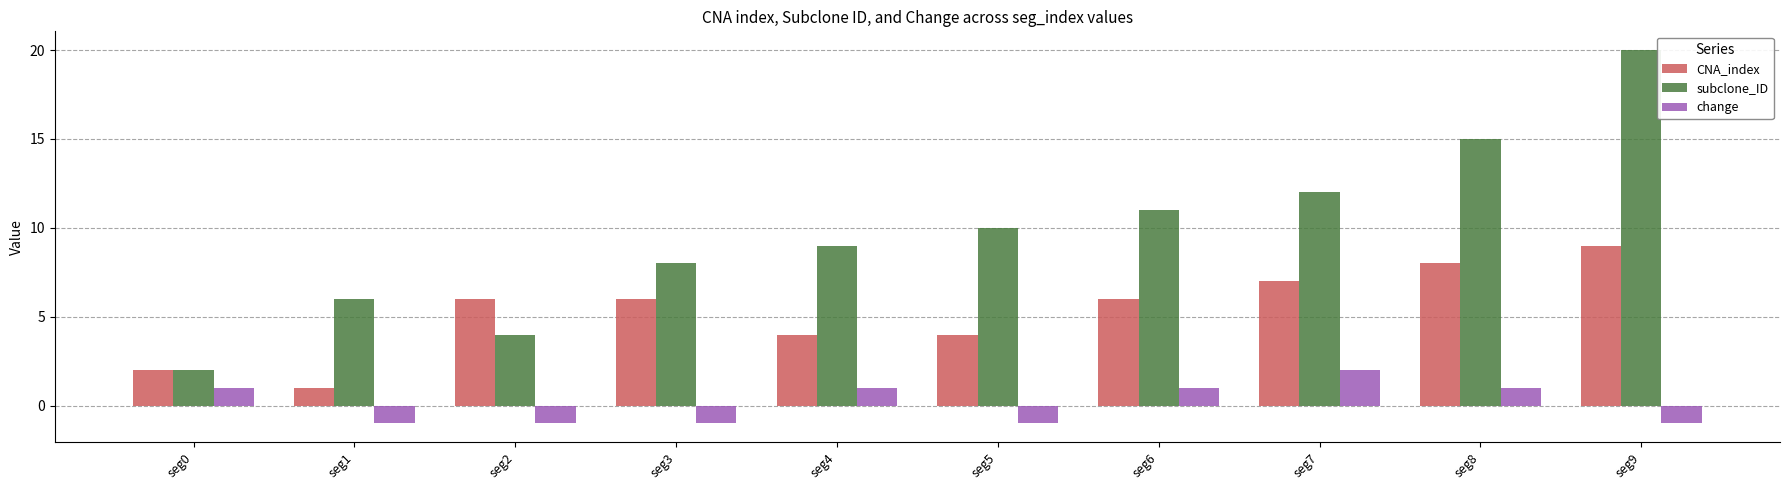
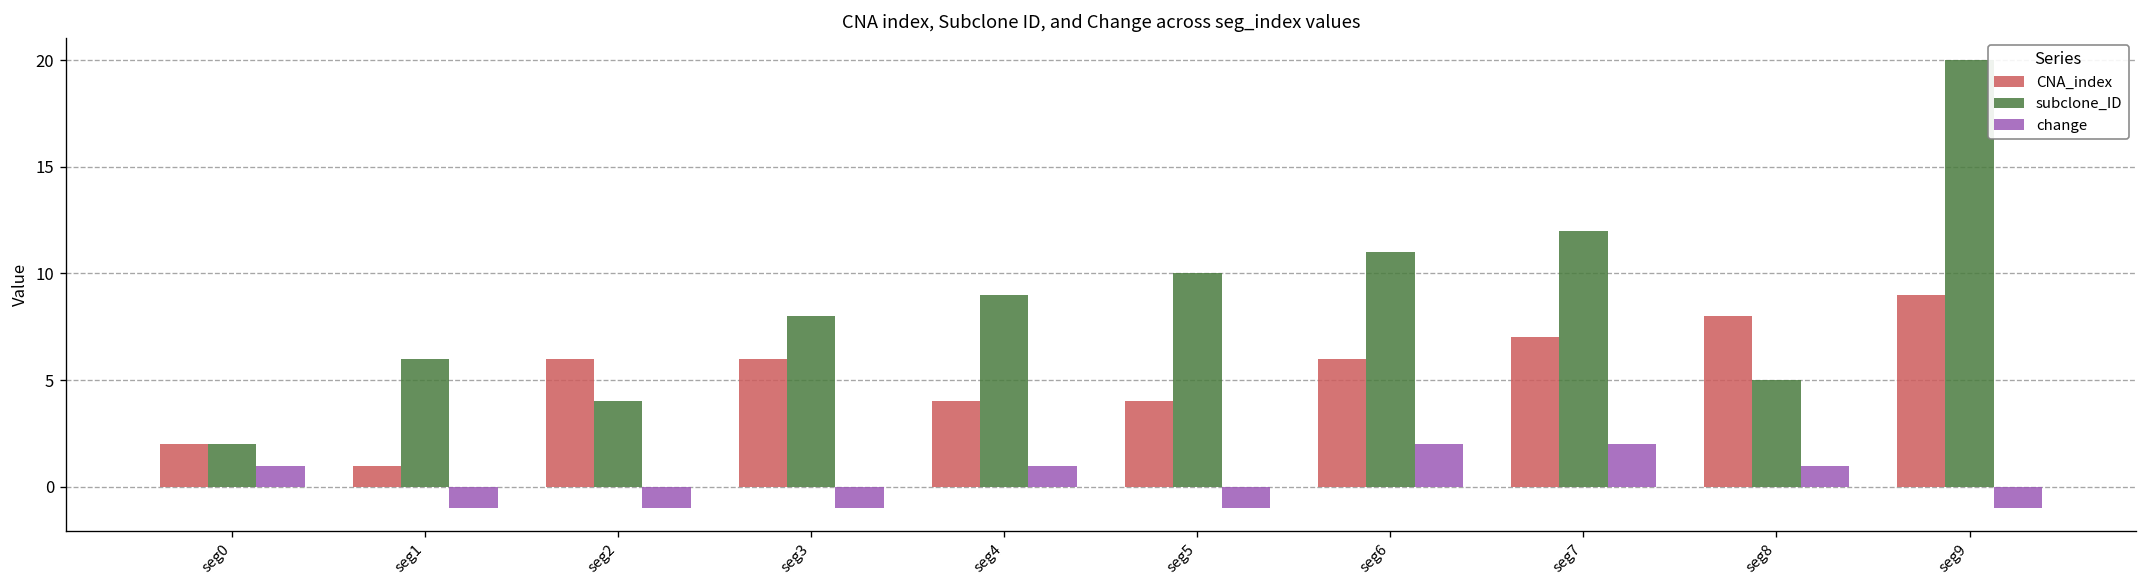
change, seg6: 1 -> 2
subclone_ID, seg8: 15 -> 5
